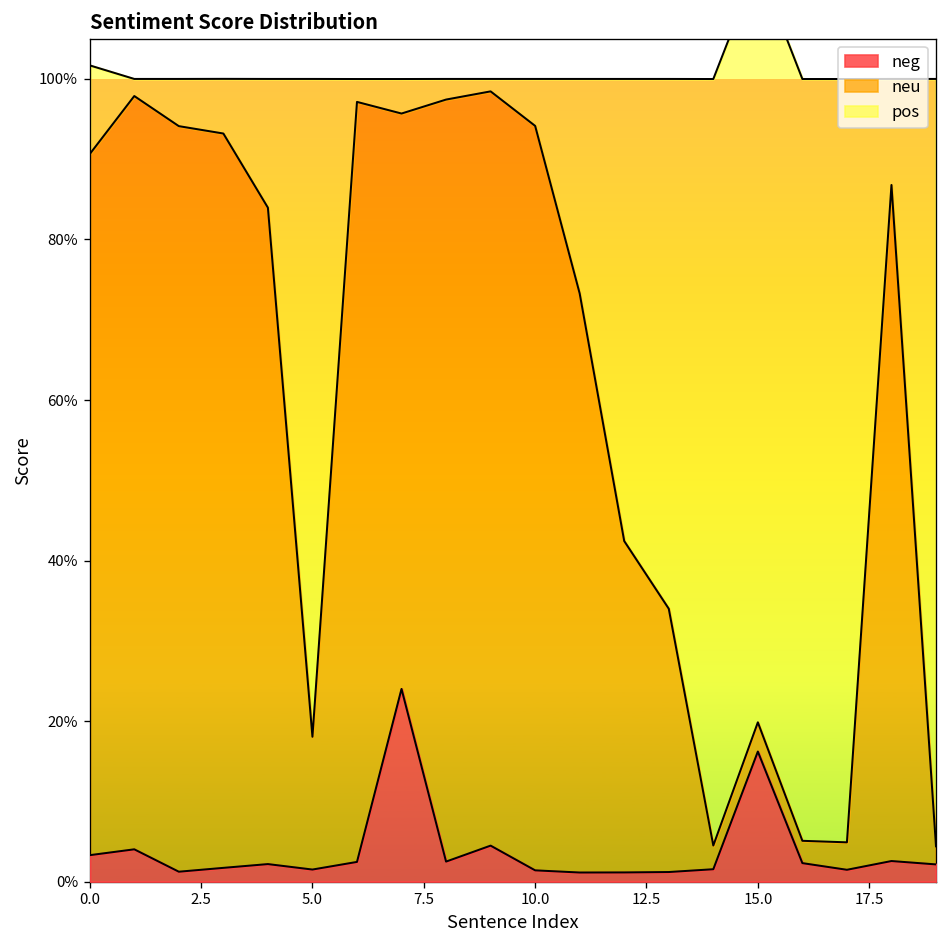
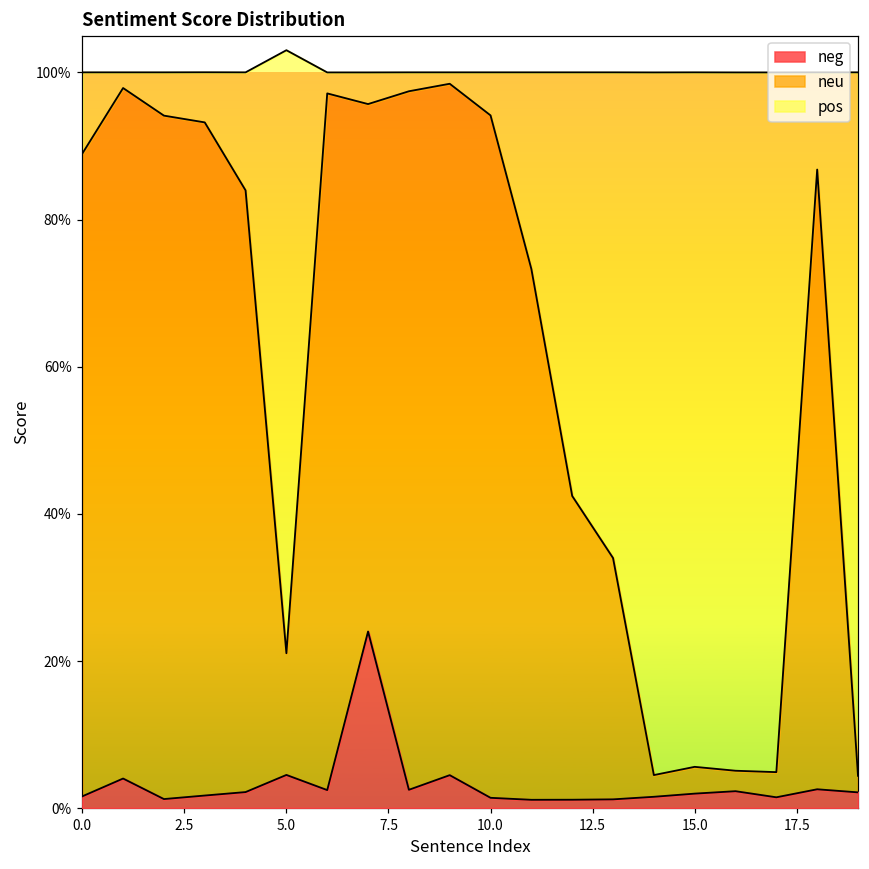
neg, 0.0: 3% -> 2%
neg, 5.0: 2% -> 5%
neg, 15.0: 16% -> 2%
